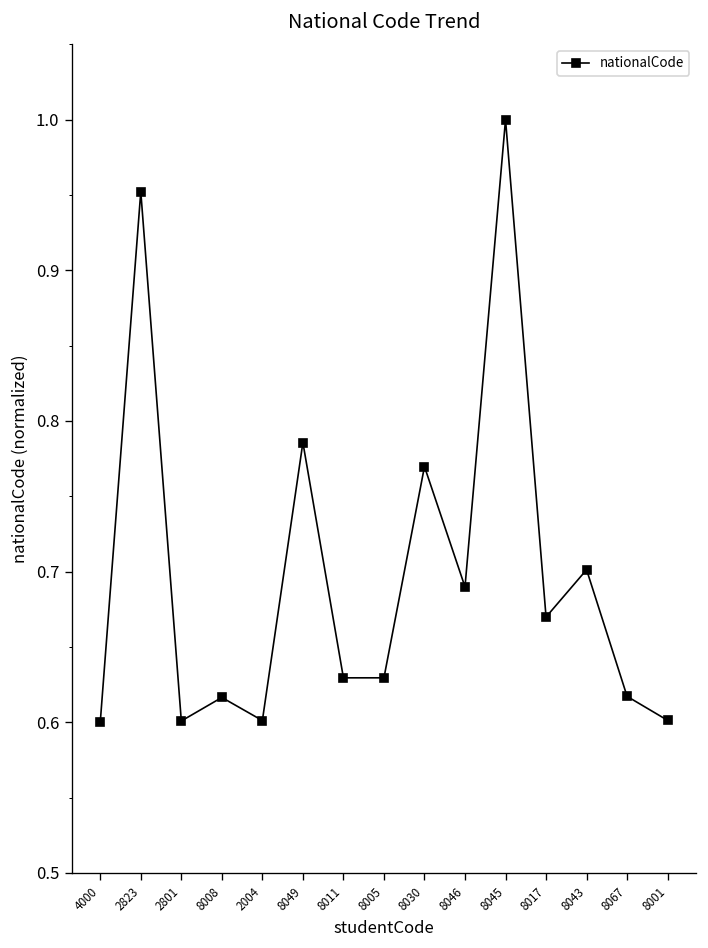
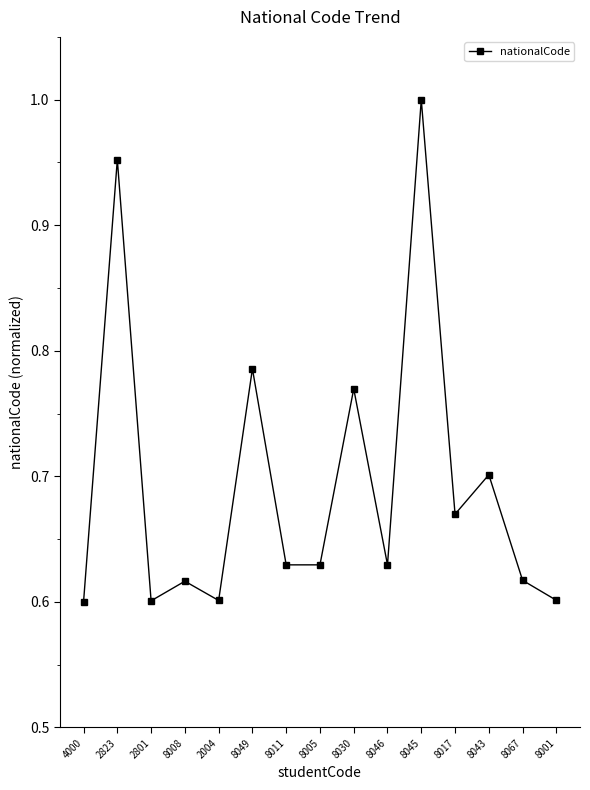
8046: 0.690 -> 0.629
